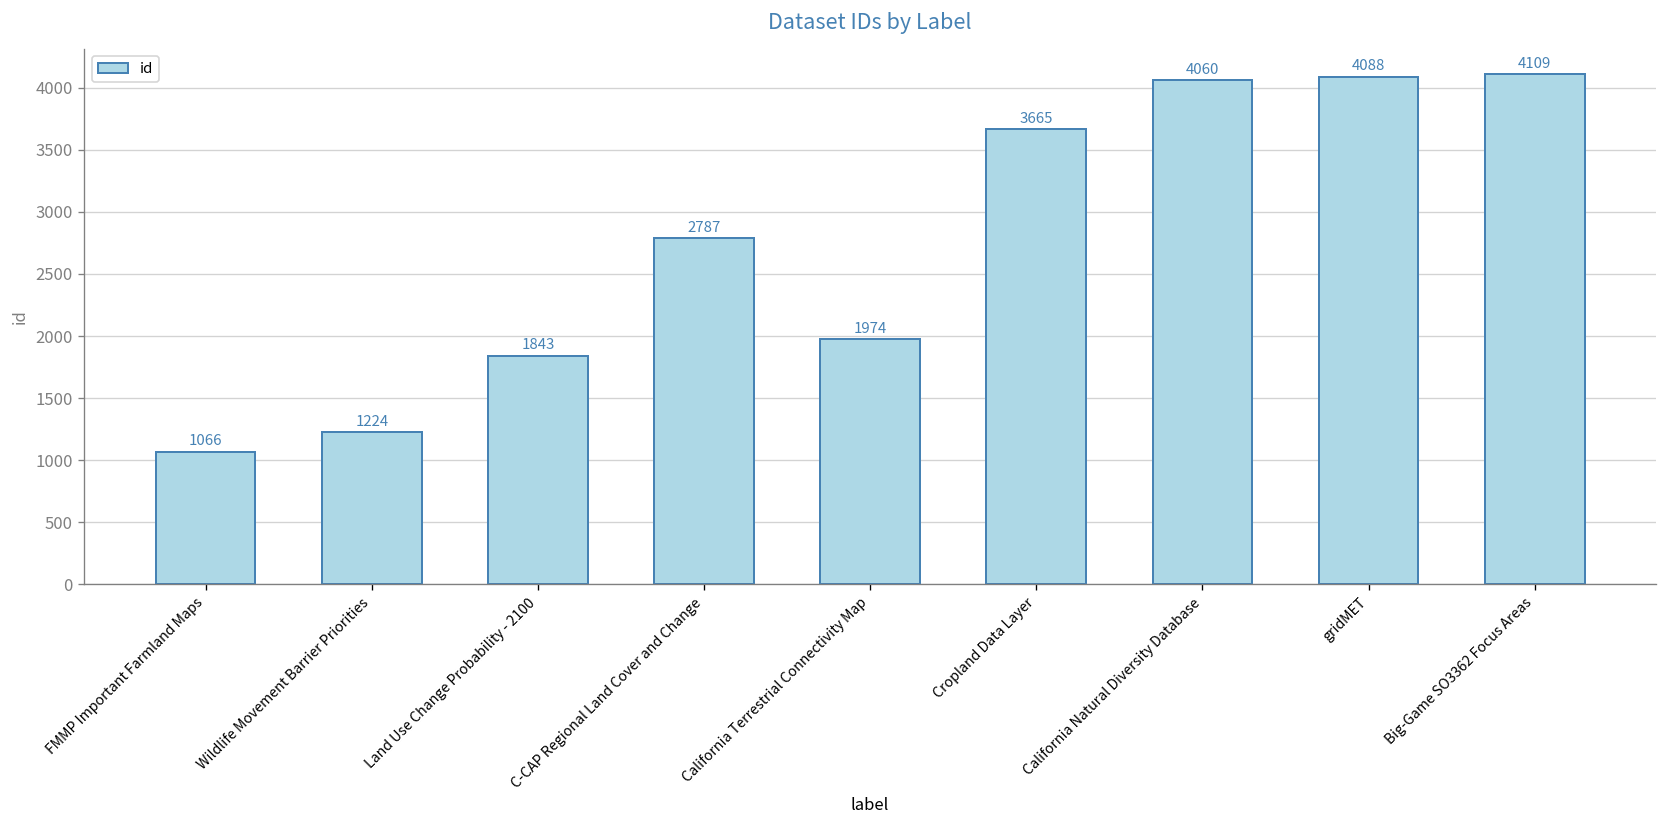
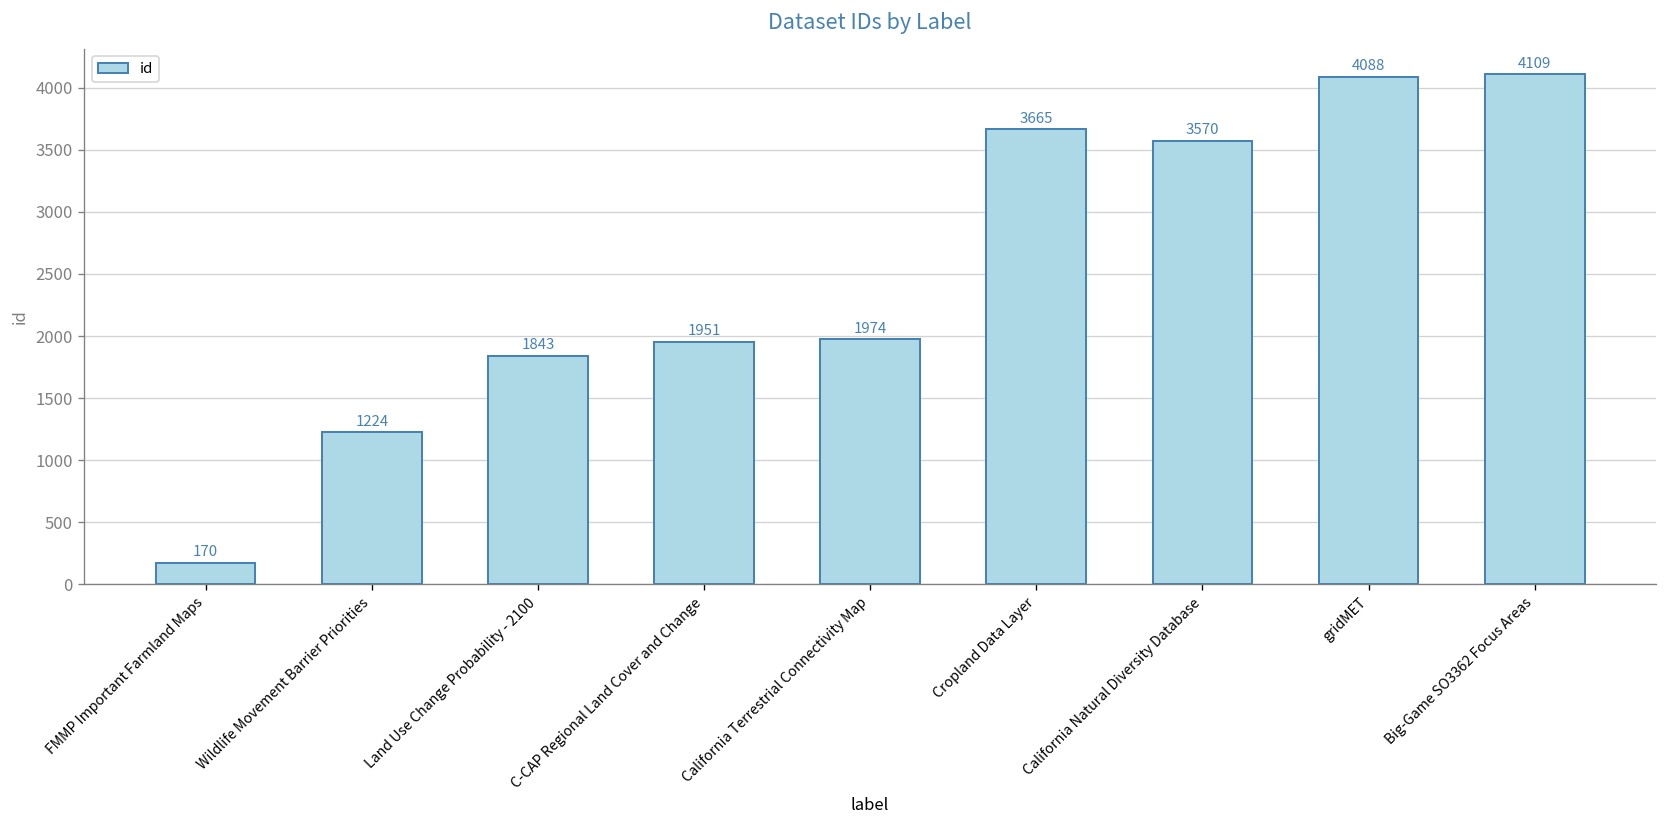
FMMP Important Farmland Maps: 1066 -> 170
C-CAP Regional Land Cover and Change: 2787 -> 1951
California Natural Diversity Database: 4060 -> 3570
